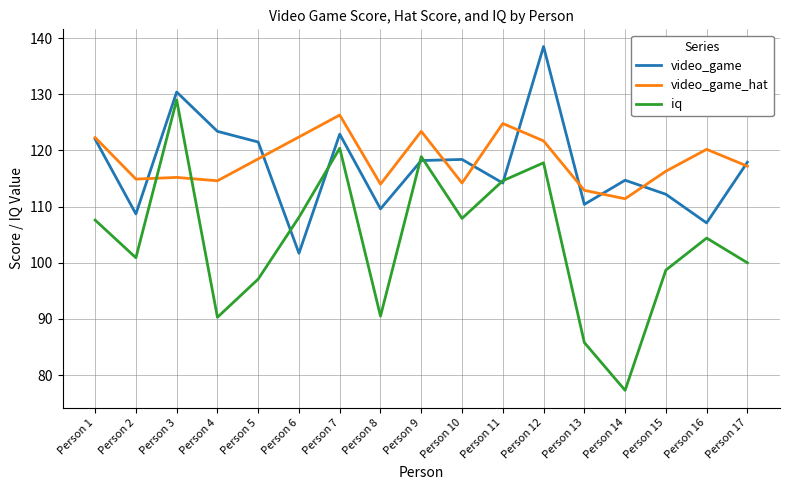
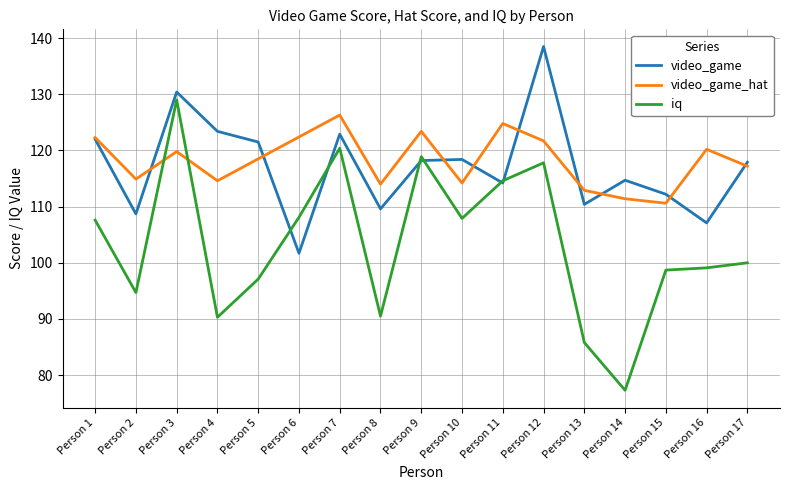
iq, Person 2: 101 -> 95
video_game_hat, Person 3: 115 -> 120
video_game_hat, Person 15: 116 -> 111
iq, Person 16: 104 -> 99
